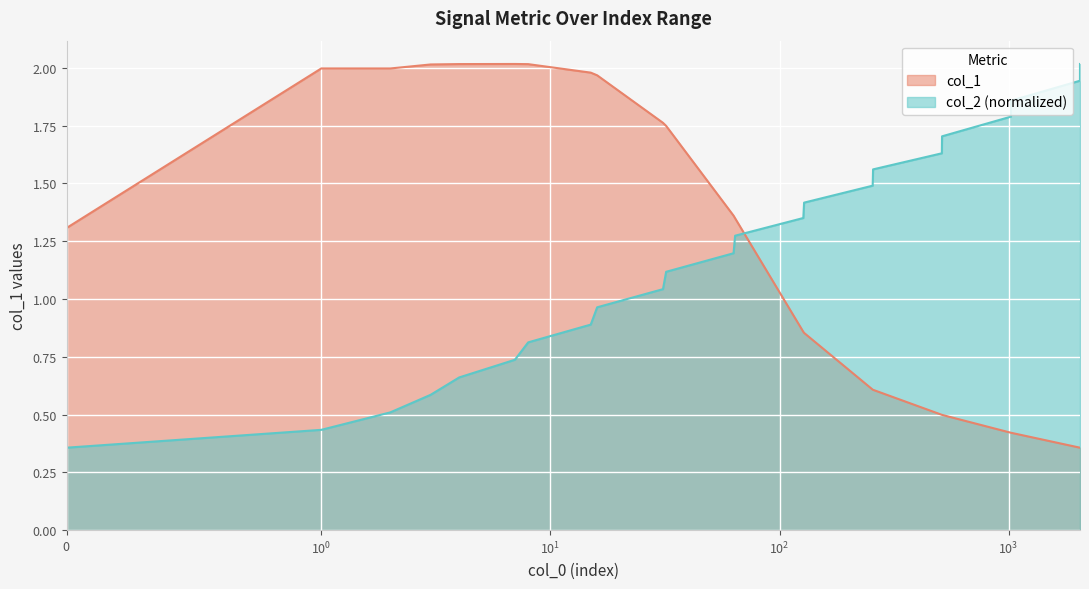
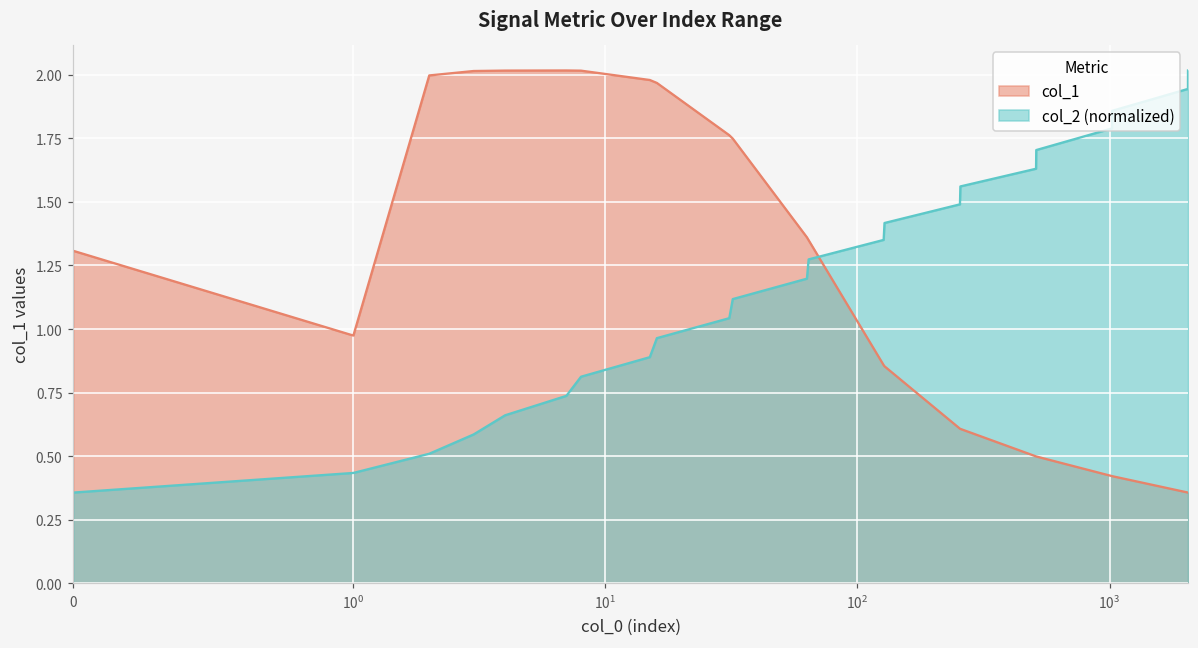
col_1, 10^0: 2.00 -> 0.97
